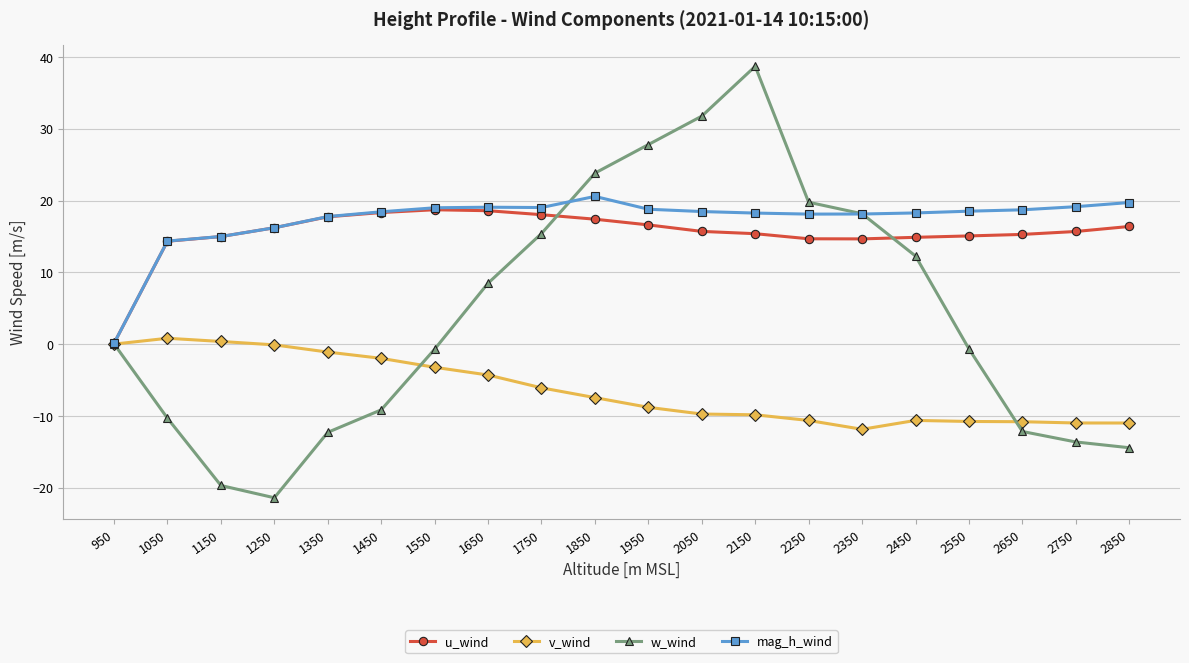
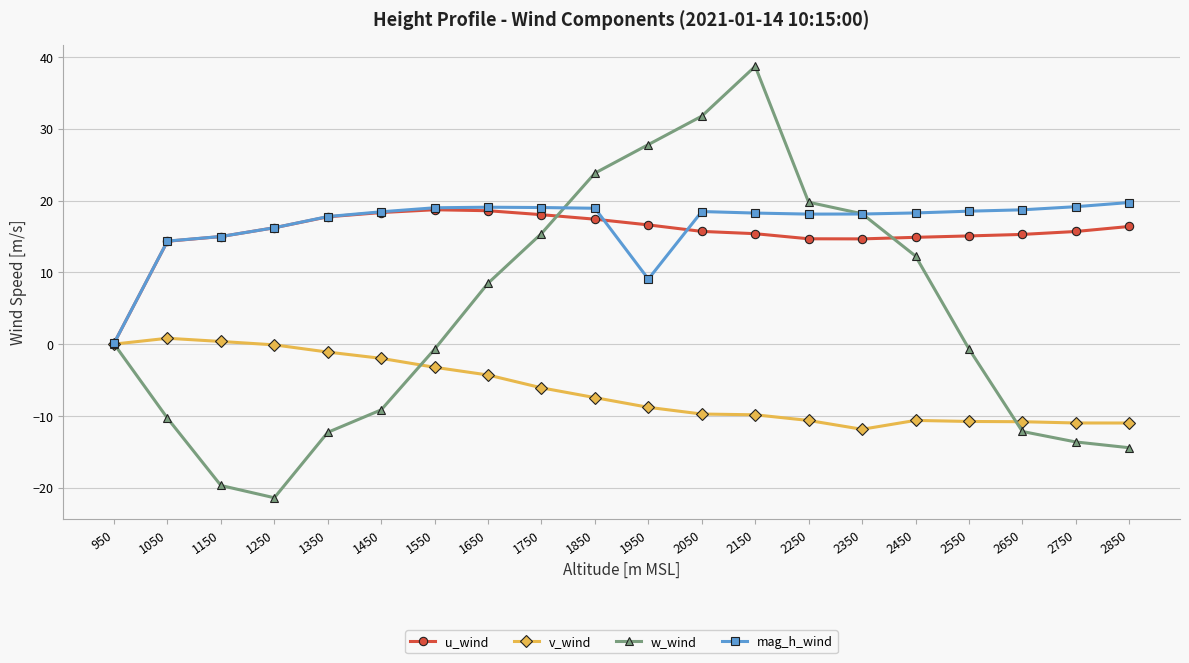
mag_h_wind, 1850: 21 -> 19
mag_h_wind, 1950: 19 -> 9
